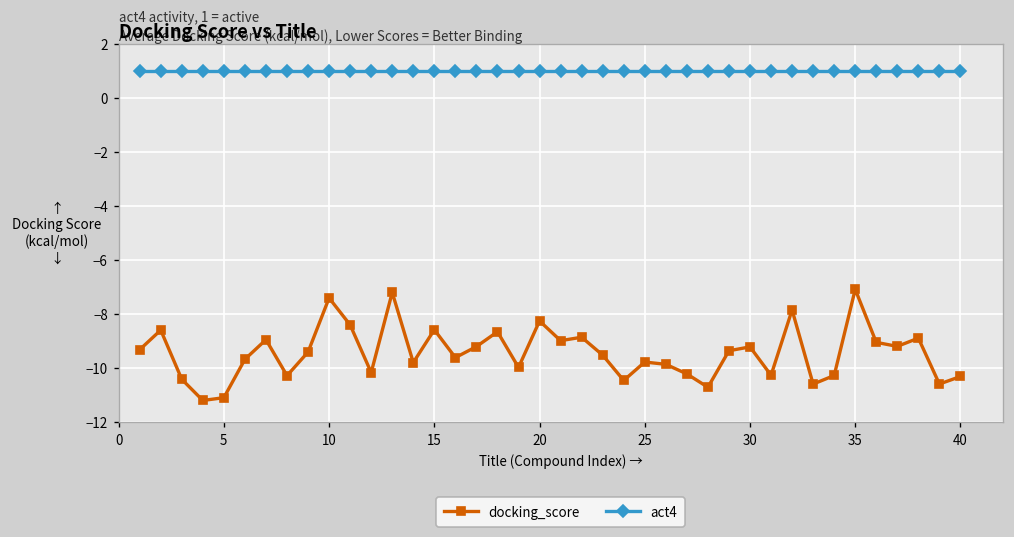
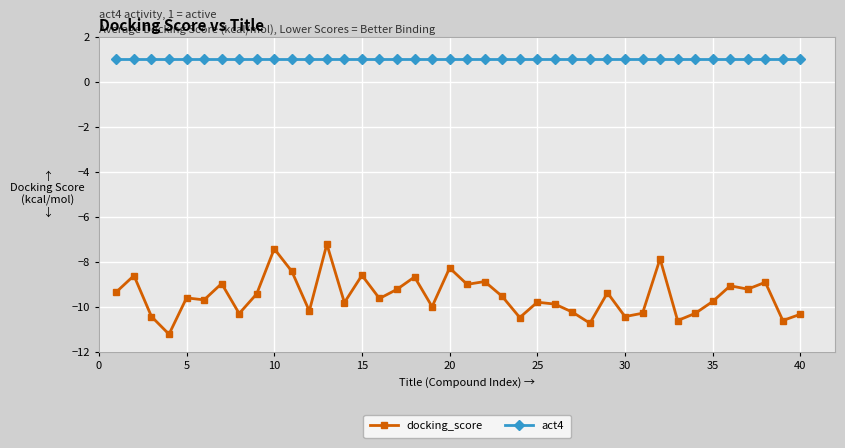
docking_score, 5: -11.1 -> -9.6
docking_score, 30: -9.2 -> -10.4
docking_score, 35: -7.1 -> -9.7
